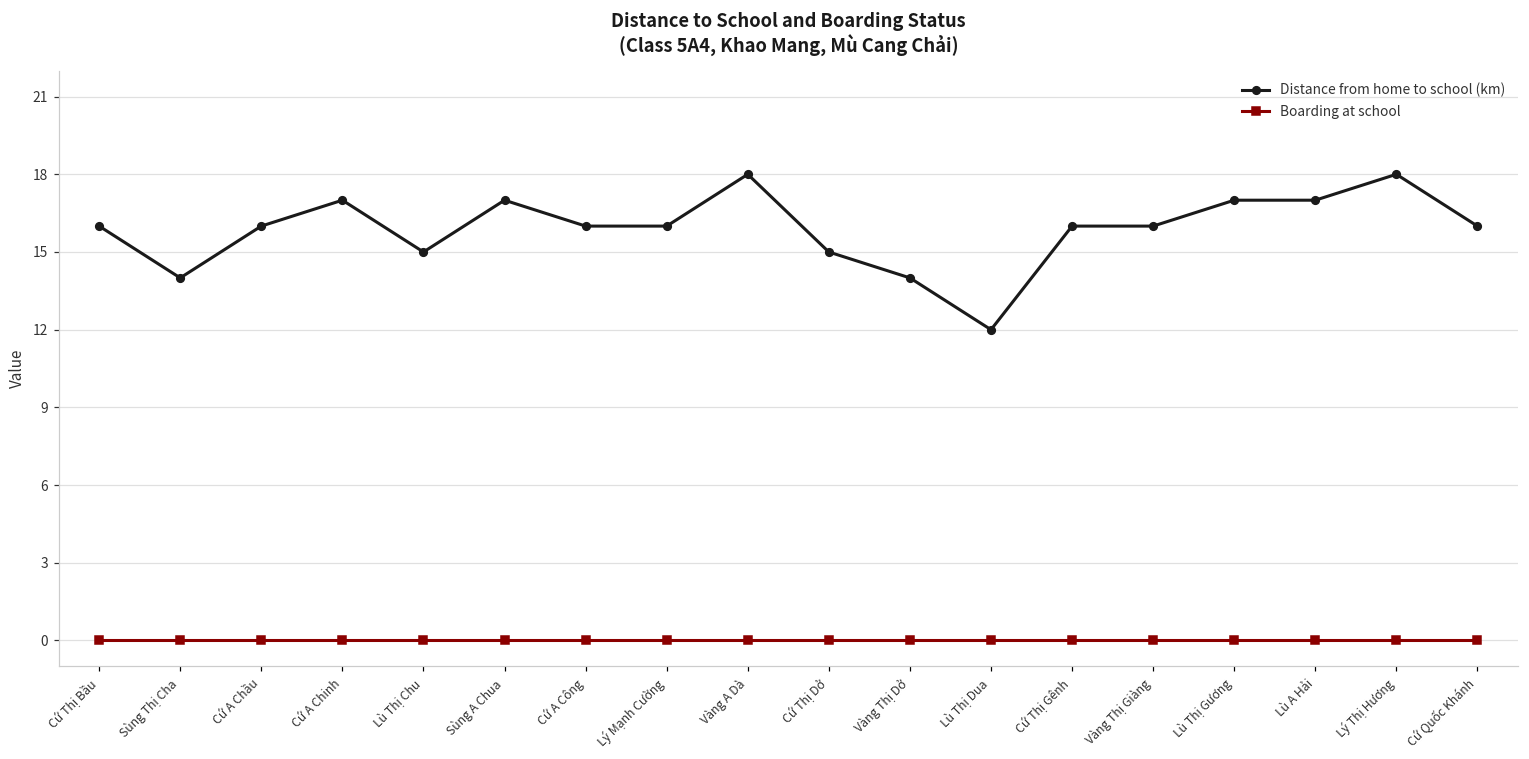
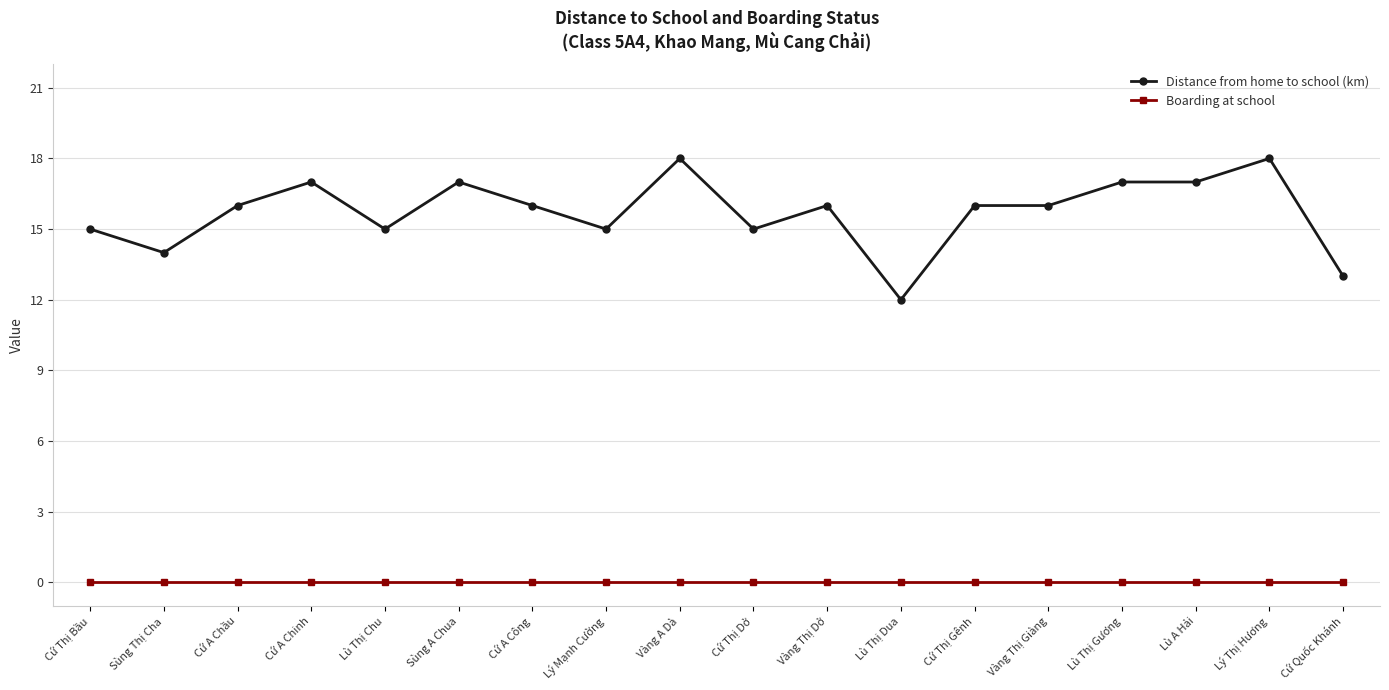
Distance from home to school (km), Cứ Thị Bầu: 16 -> 15
Distance from home to school (km), Lý Mạnh Cường: 16 -> 15
Distance from home to school (km), Vàng Thị Dở: 14 -> 16
Distance from home to school (km), Cứ Quốc Khánh: 16 -> 13
